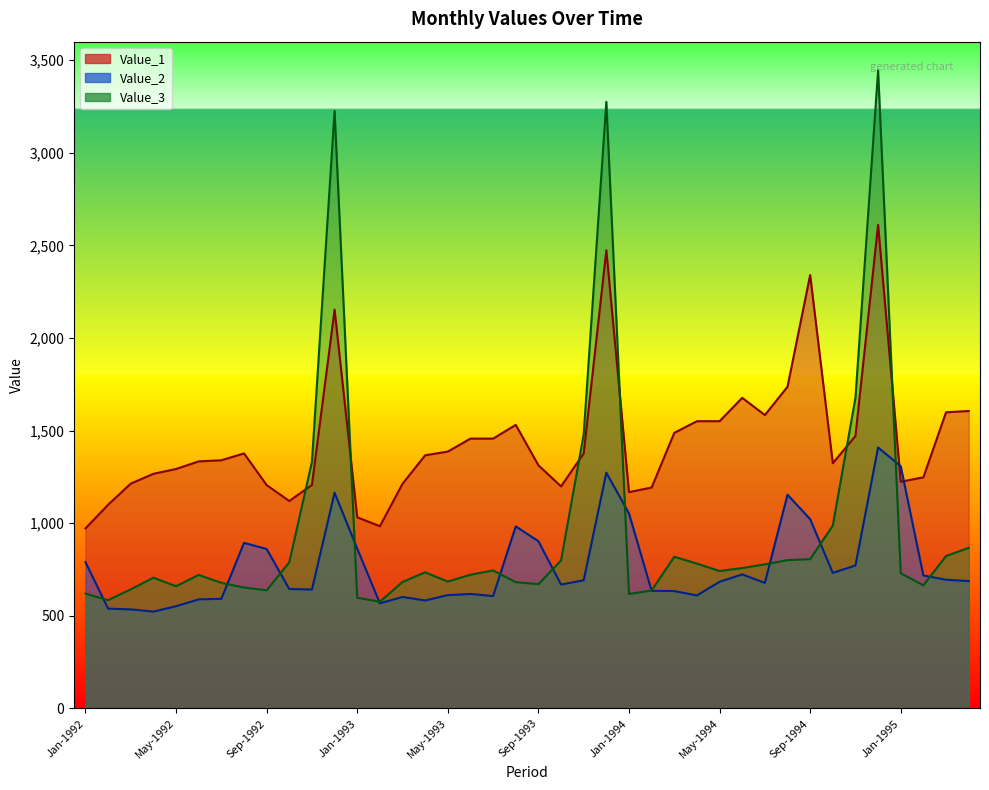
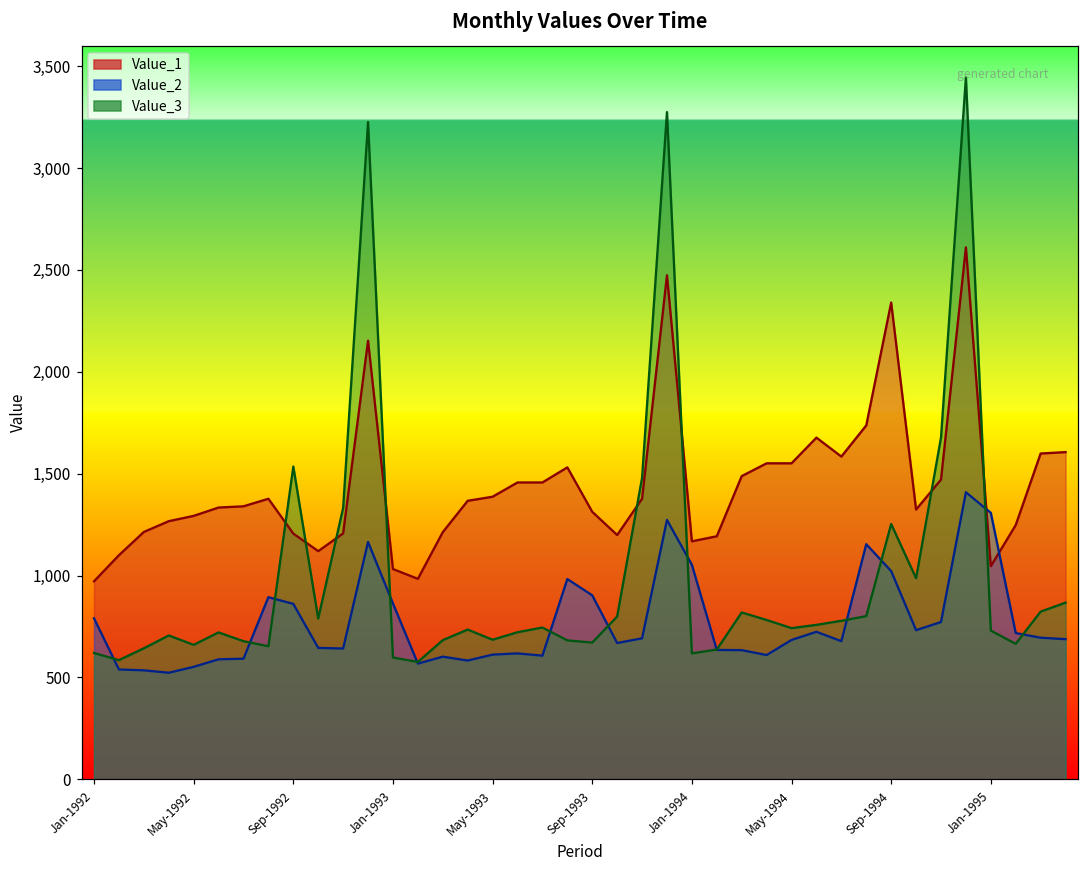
Value_3, Sep-1992: 640 -> 1,540
Value_3, Sep-1994: 810 -> 1,250
Value_1, Jan-1995: 1,220 -> 1,050
